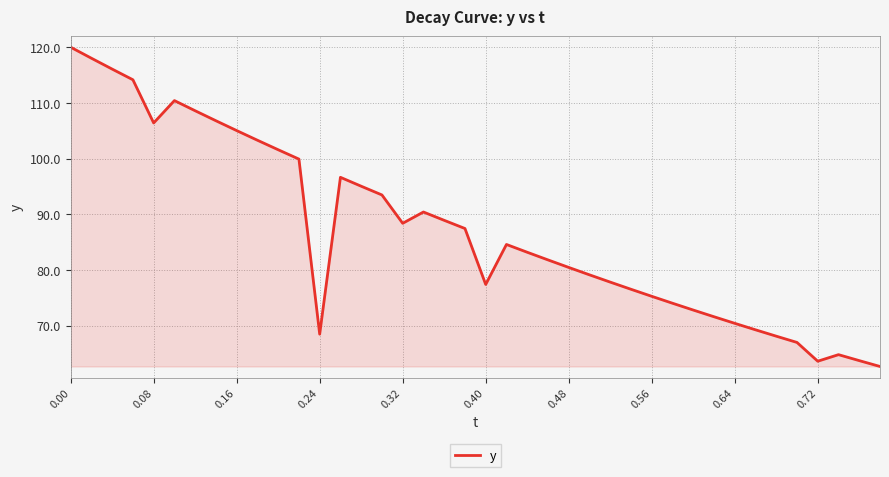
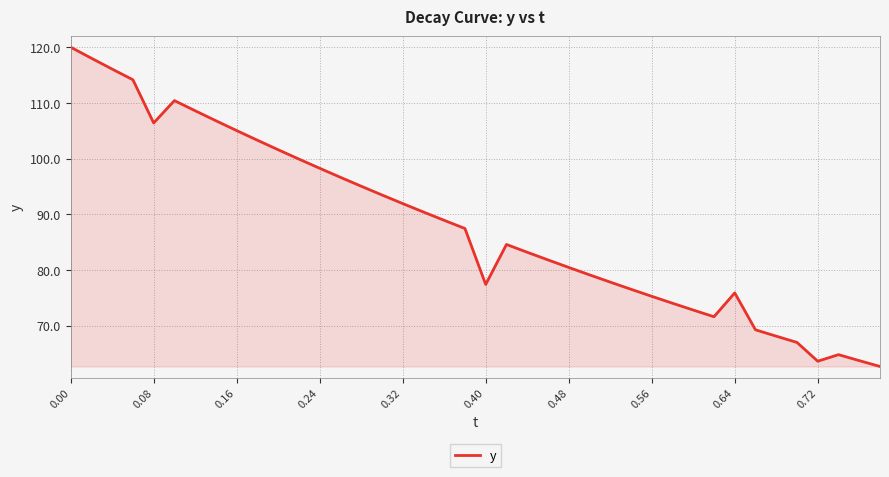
0.24: 68 -> 98
0.32: 88 -> 92
0.64: 70 -> 76
